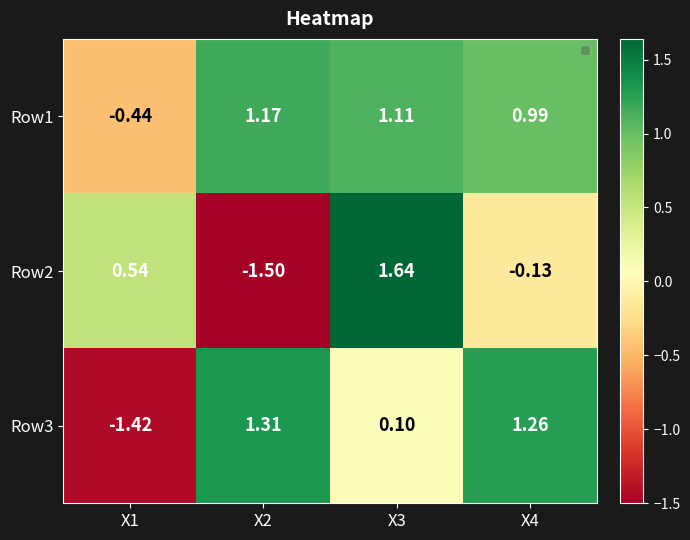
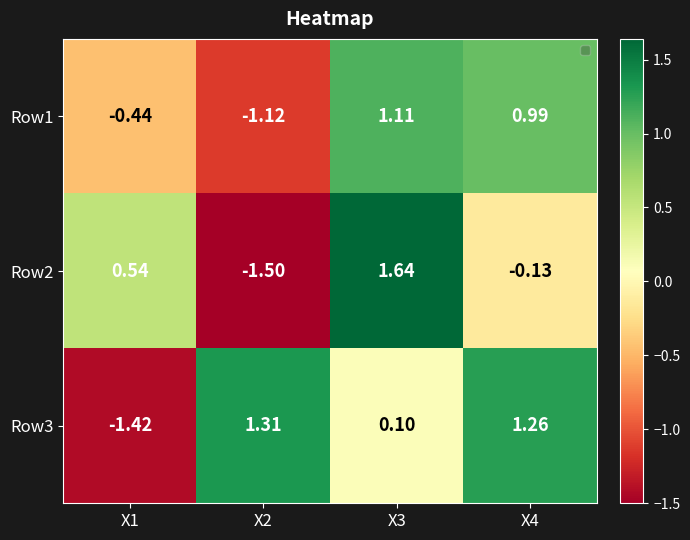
Row1, X2: 1.17 -> -1.12
